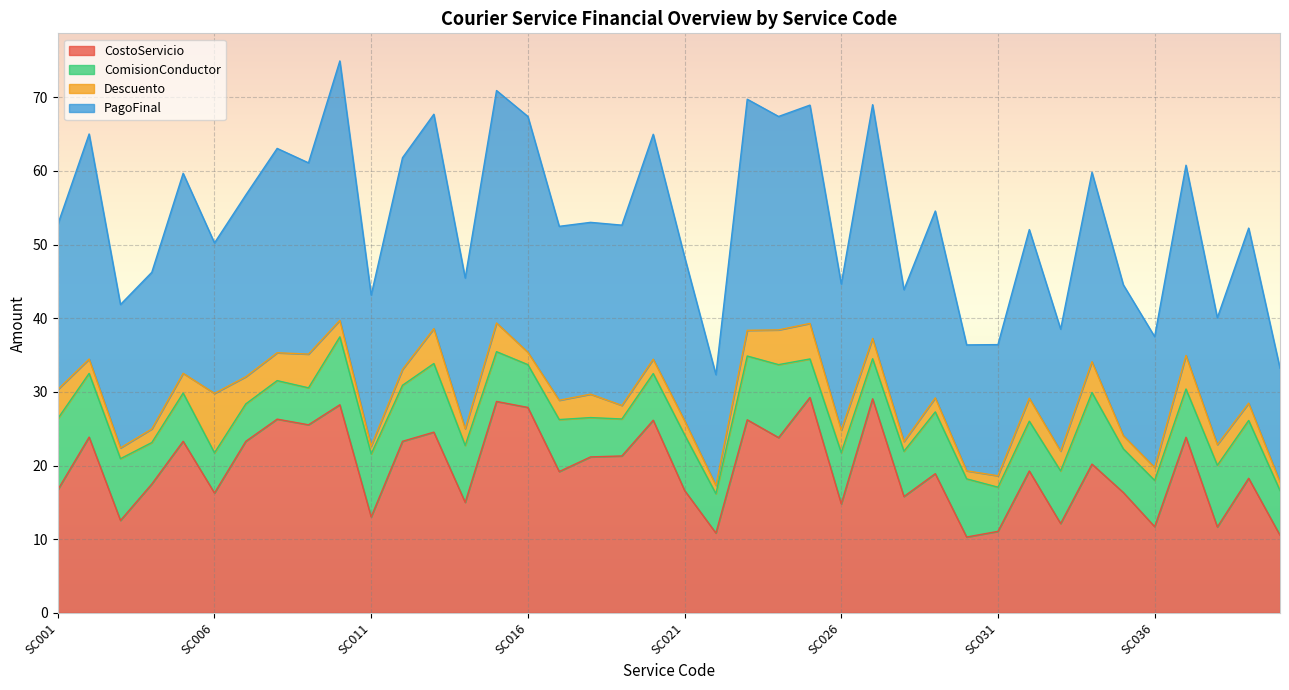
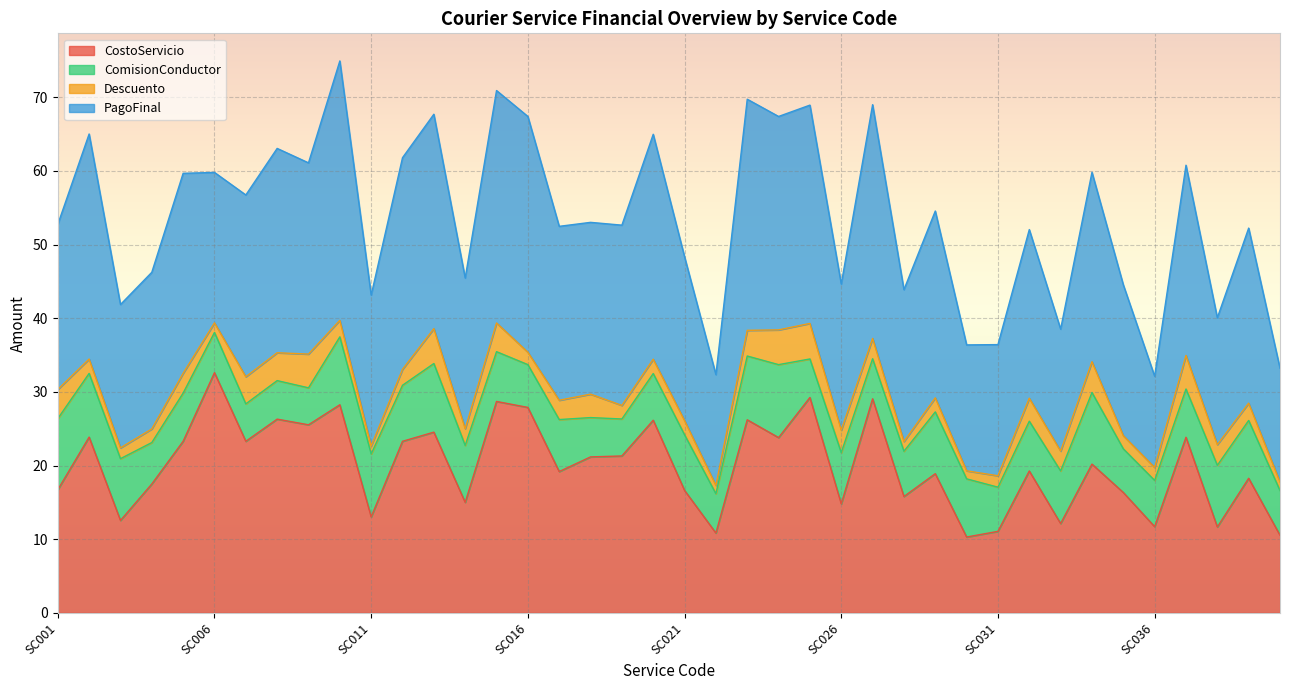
CostoServicio, SC006: 16 -> 33
Descuento, SC006: 8 -> 1
PagoFinal, SC036: 18 -> 12
